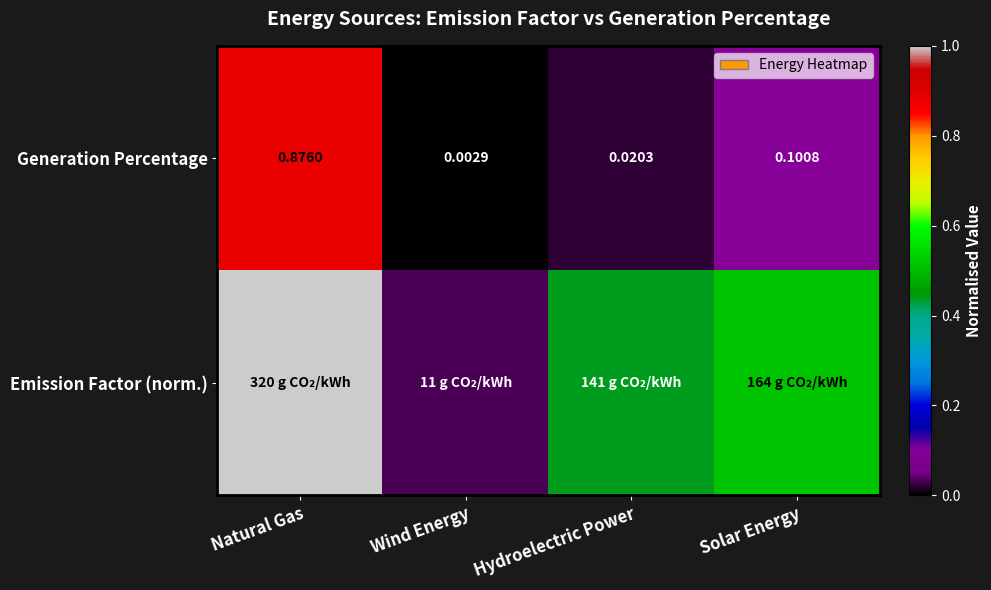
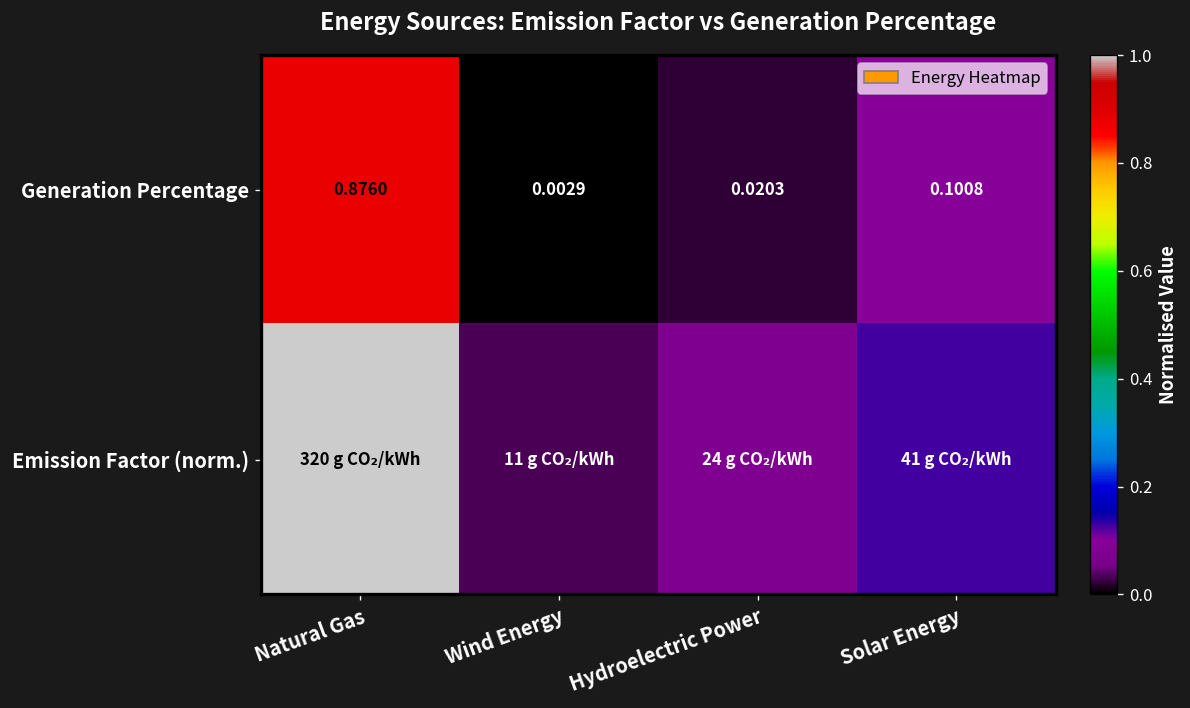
Emission Factor (norm.), Hydroelectric Power: 141 -> 24
Emission Factor (norm.), Solar Energy: 164 -> 41
